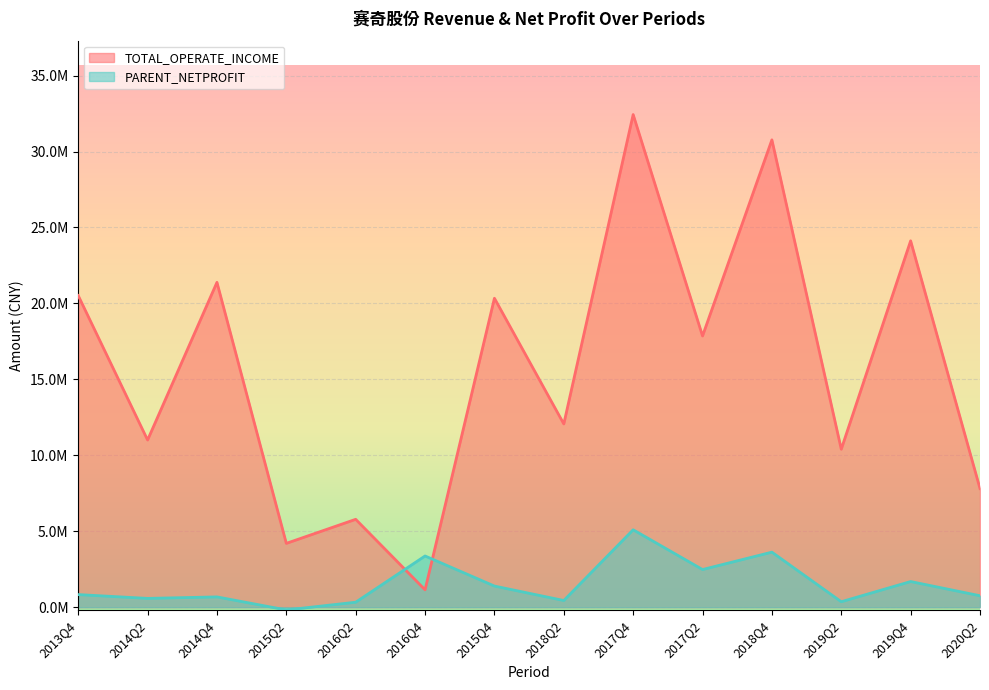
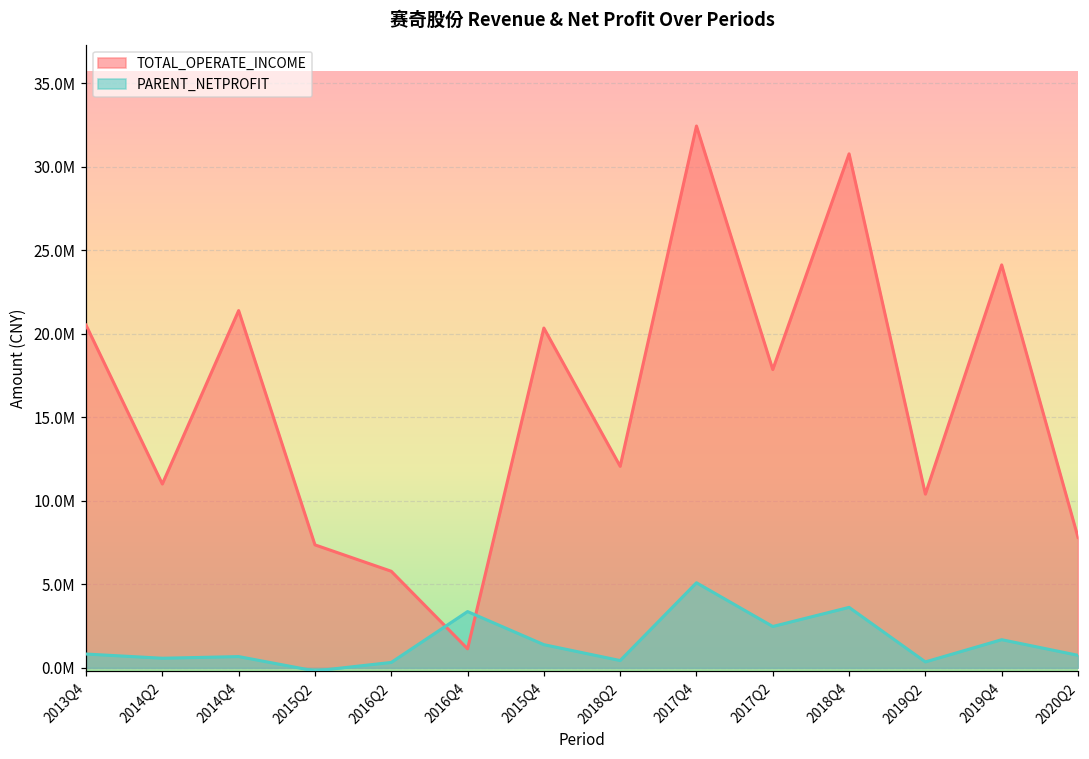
TOTAL_OPERATE_INCOME, 2015Q2: 4200000 -> 7400000
